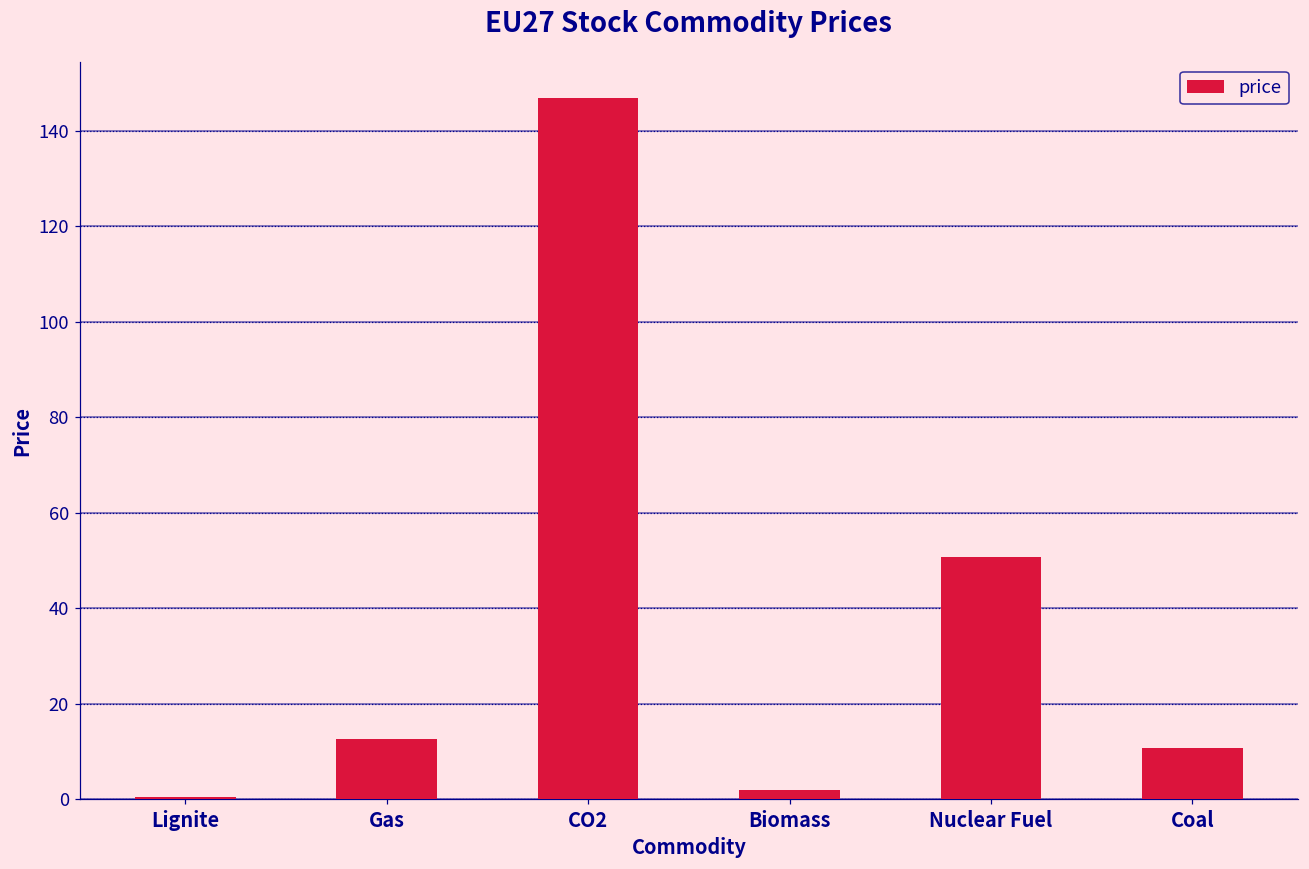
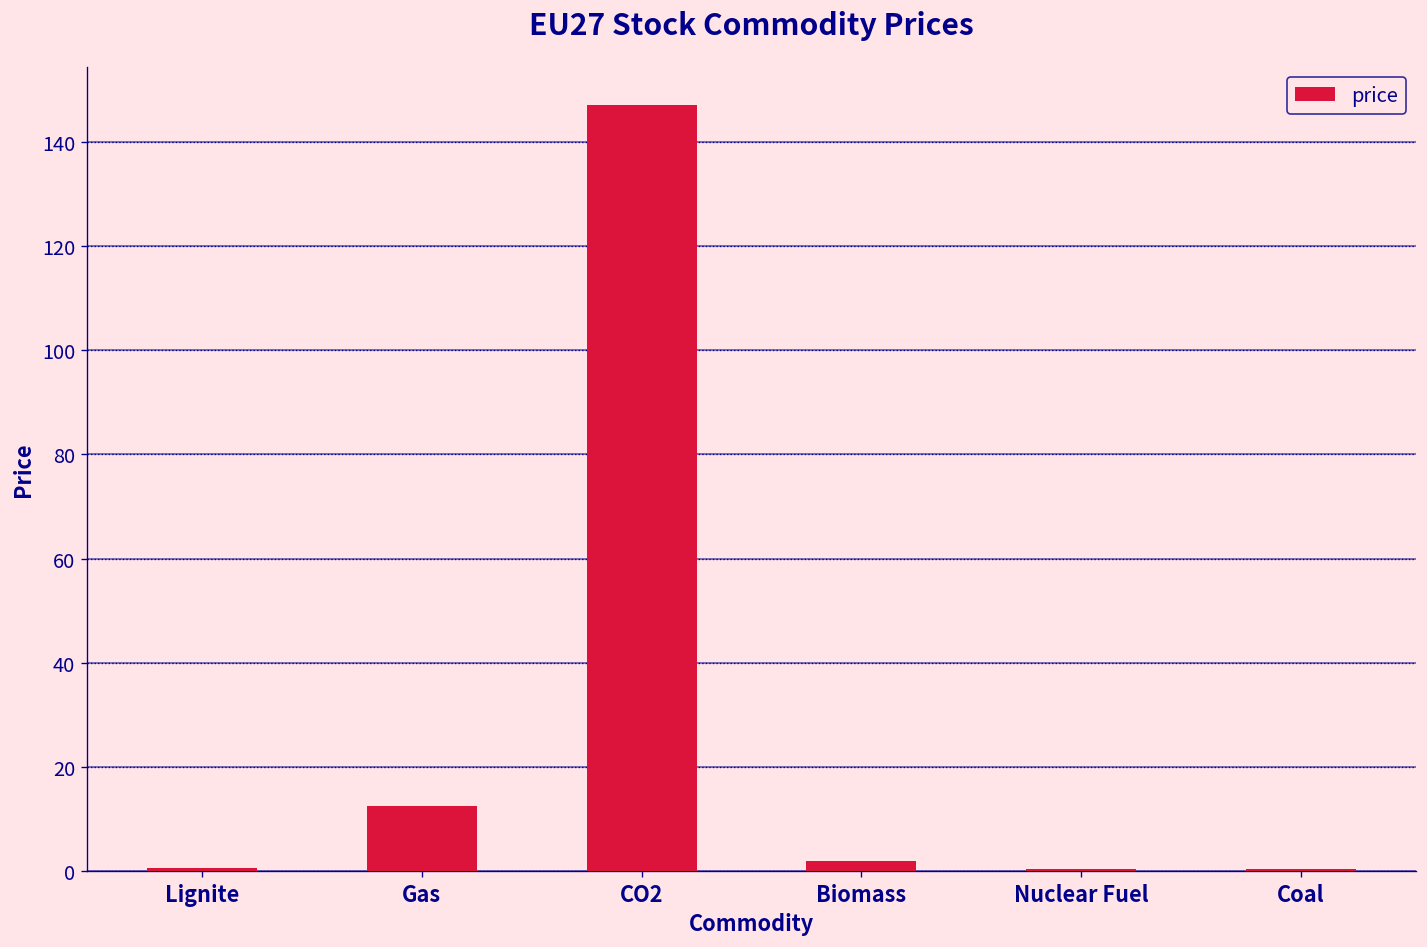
Nuclear Fuel: 51 -> 0
Coal: 11 -> 0
